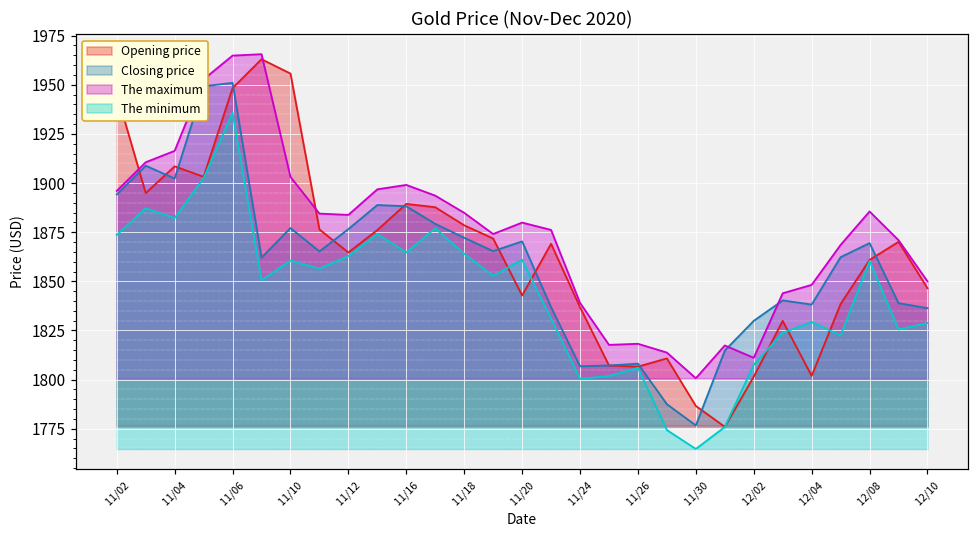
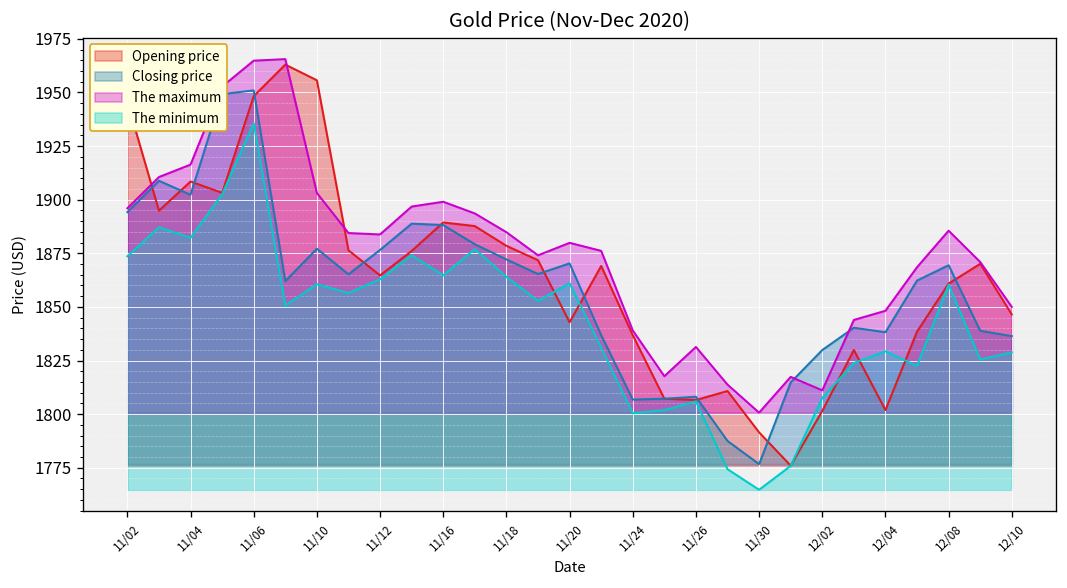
The maximum, 11/26: 1818 -> 1831
Opening price, 11/30: 1787 -> 1792
